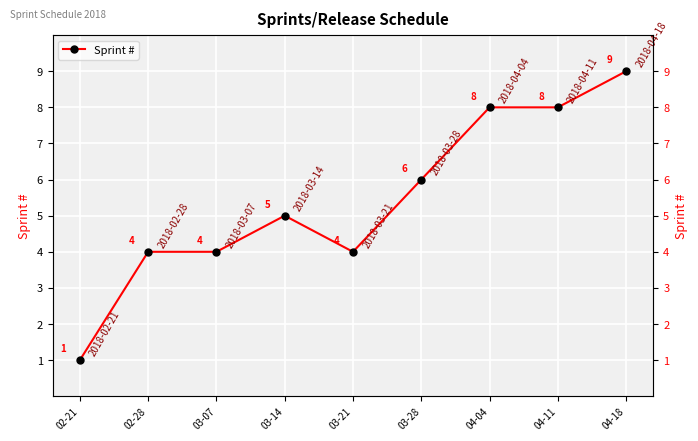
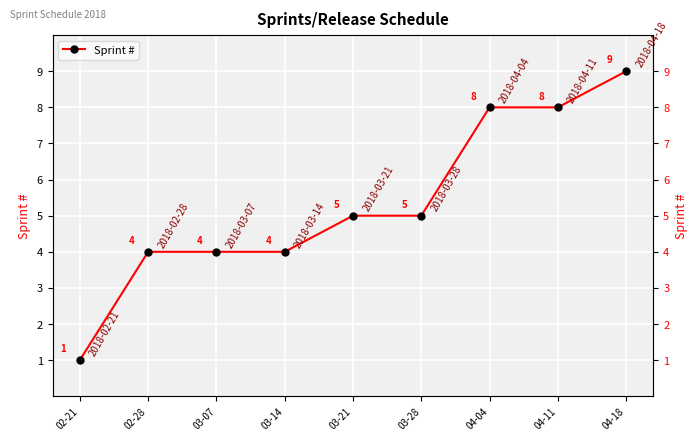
03-14: 5 -> 4
03-21: 4 -> 5
03-28: 6 -> 5
